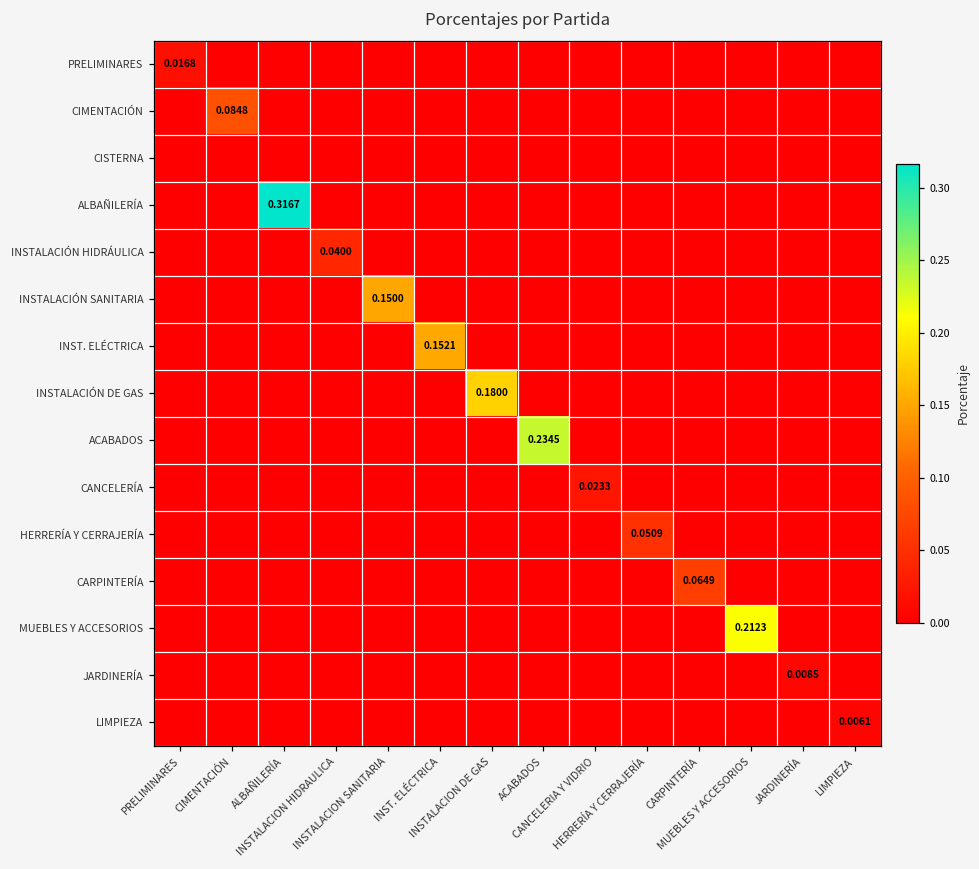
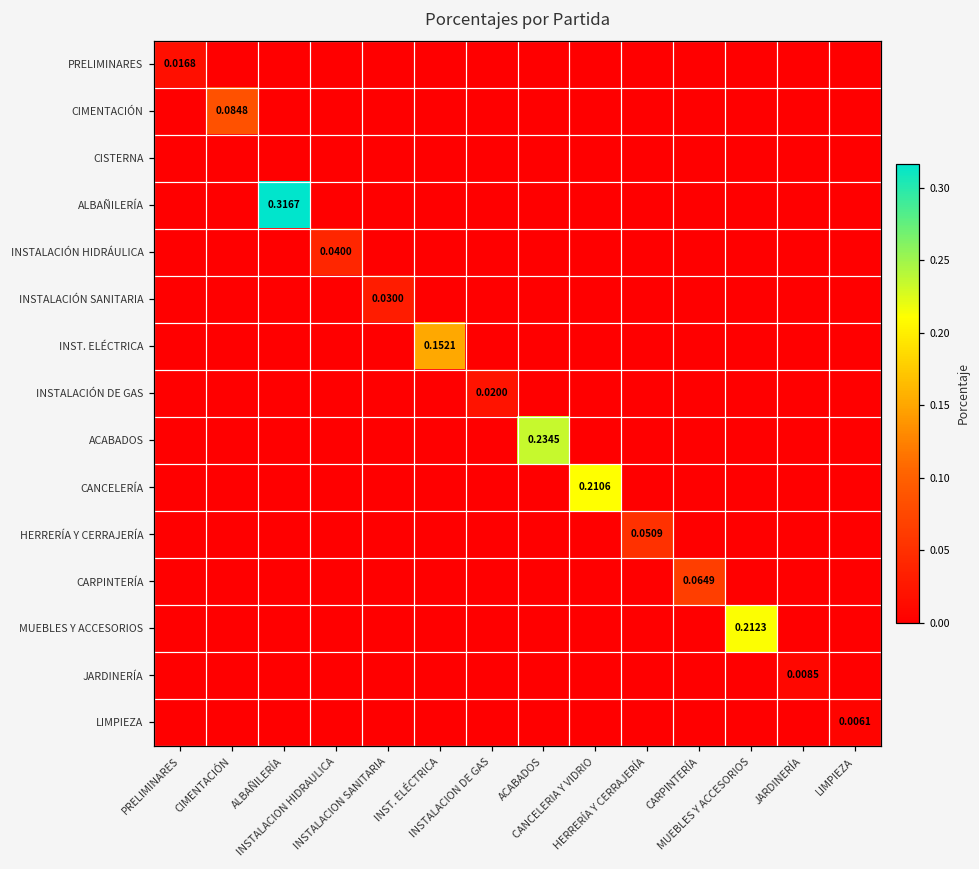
INSTALACIÓN SANITARIA, INSTALACION SANITARIA: 0.1500 -> 0.0300
INSTALACIÓN DE GAS, INSTALACION DE GAS: 0.1800 -> 0.0200
CANCELERÍA, CANCELERIA Y VIDRIO: 0.0233 -> 0.2106
